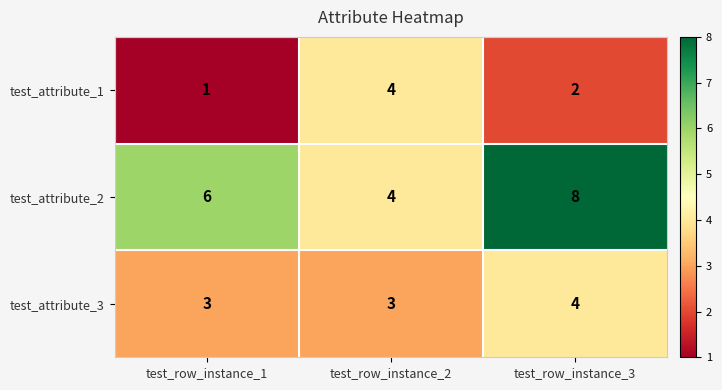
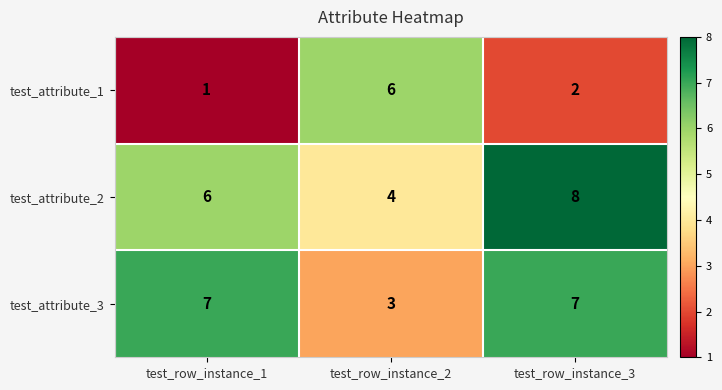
test_attribute_1, test_row_instance_2: 4 -> 6
test_attribute_3, test_row_instance_1: 3 -> 7
test_attribute_3, test_row_instance_3: 4 -> 7
